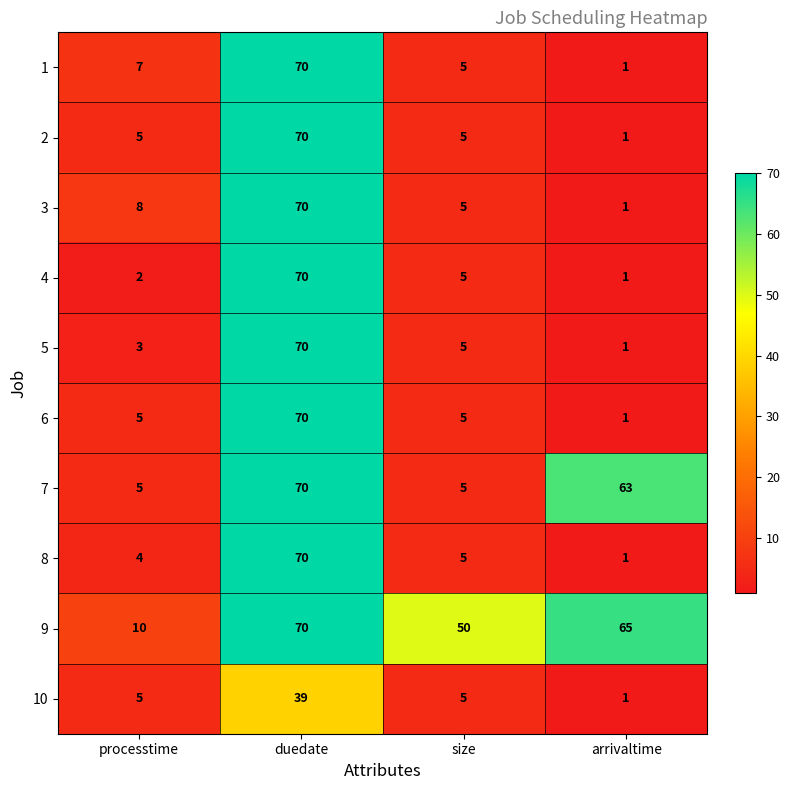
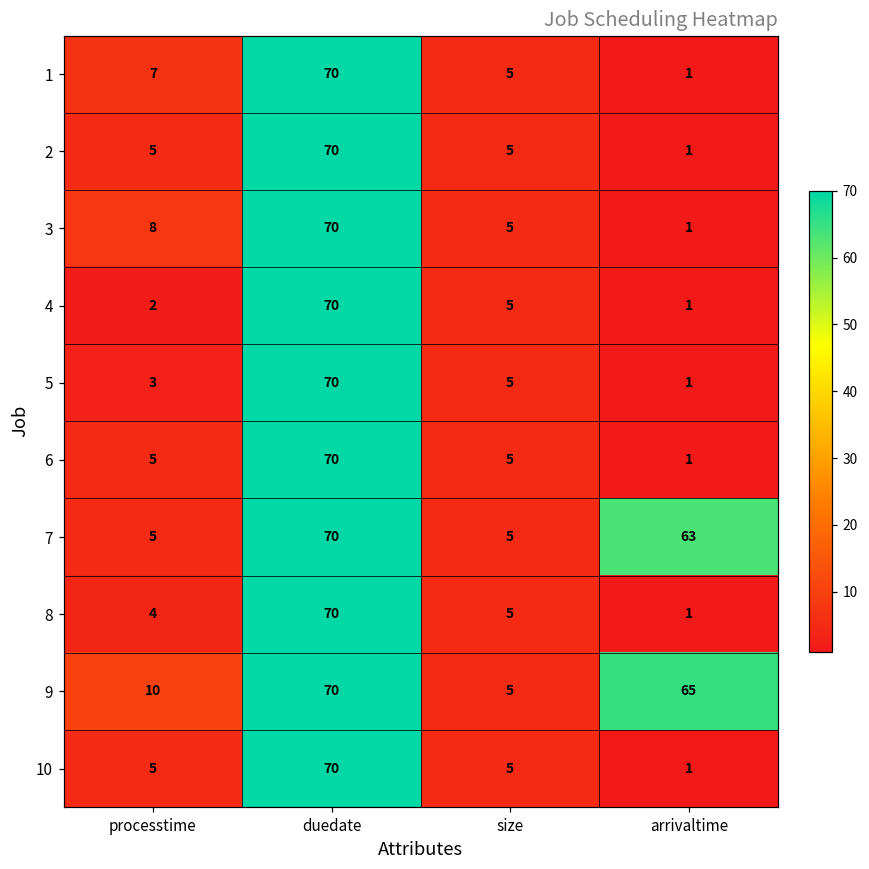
9, size: 50 -> 5
10, duedate: 39 -> 70
